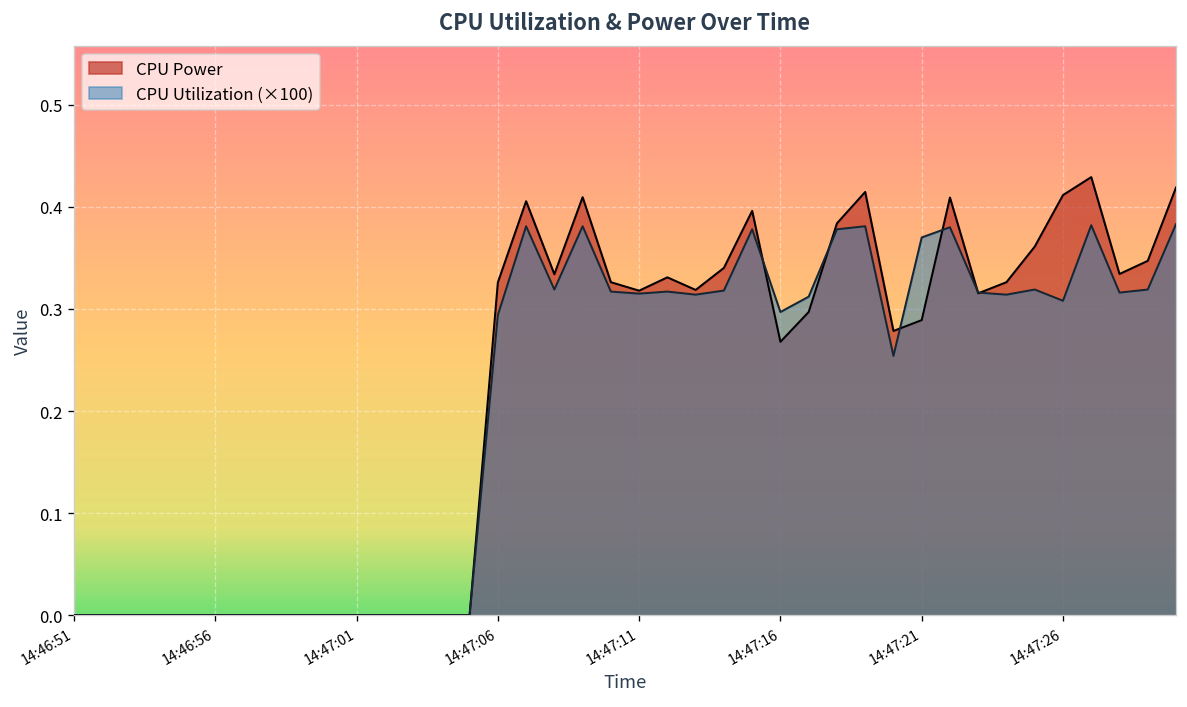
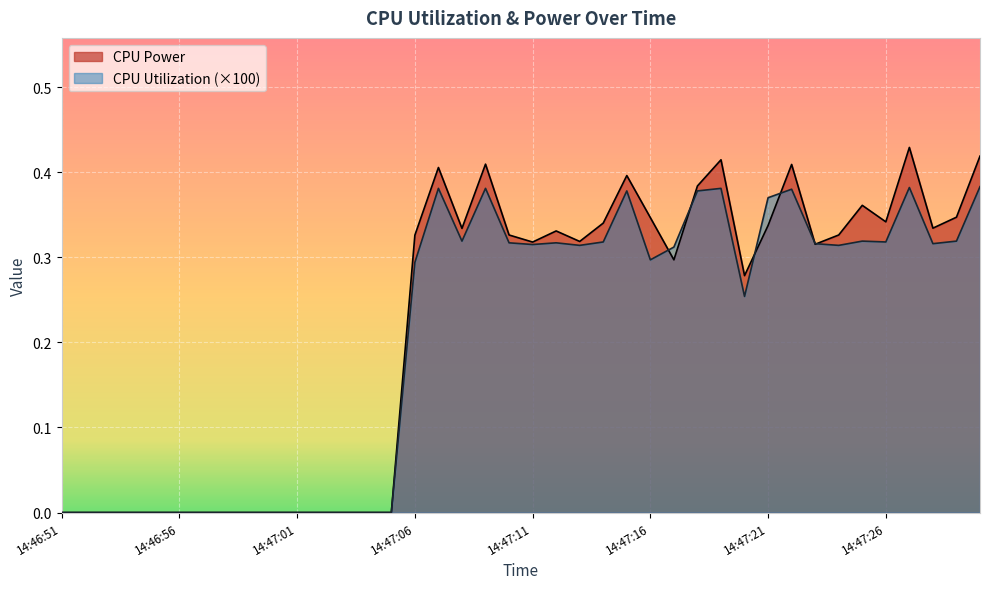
CPU Power, 14:47:16: 0.27 -> 0.35
CPU Power, 14:47:21: 0.29 -> 0.34
CPU Power, 14:47:26: 0.41 -> 0.34
CPU Utilization (×100), 14:47:26: 0.31 -> 0.32
